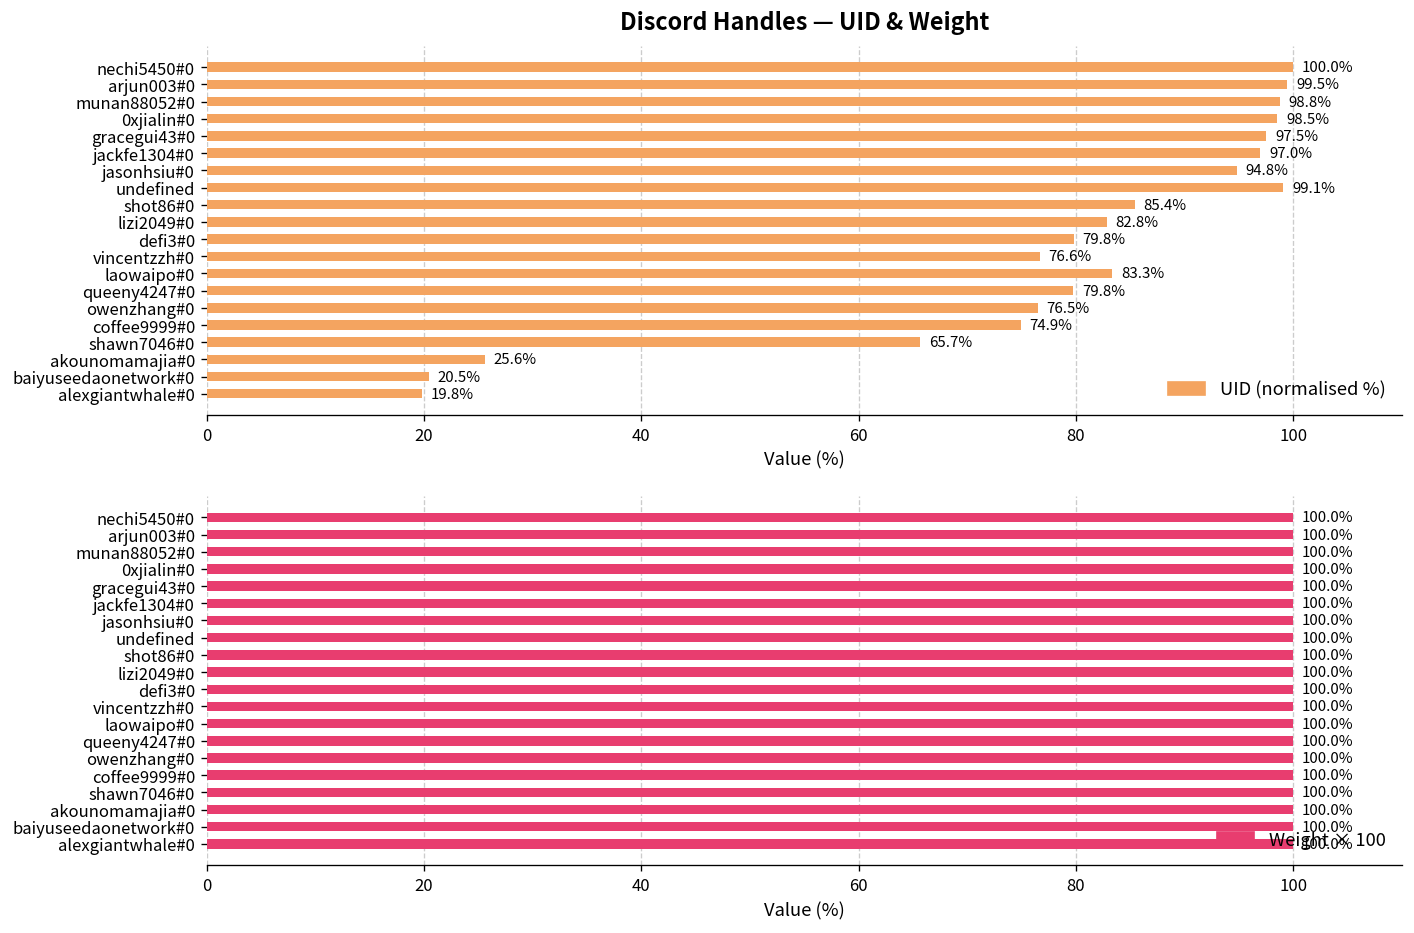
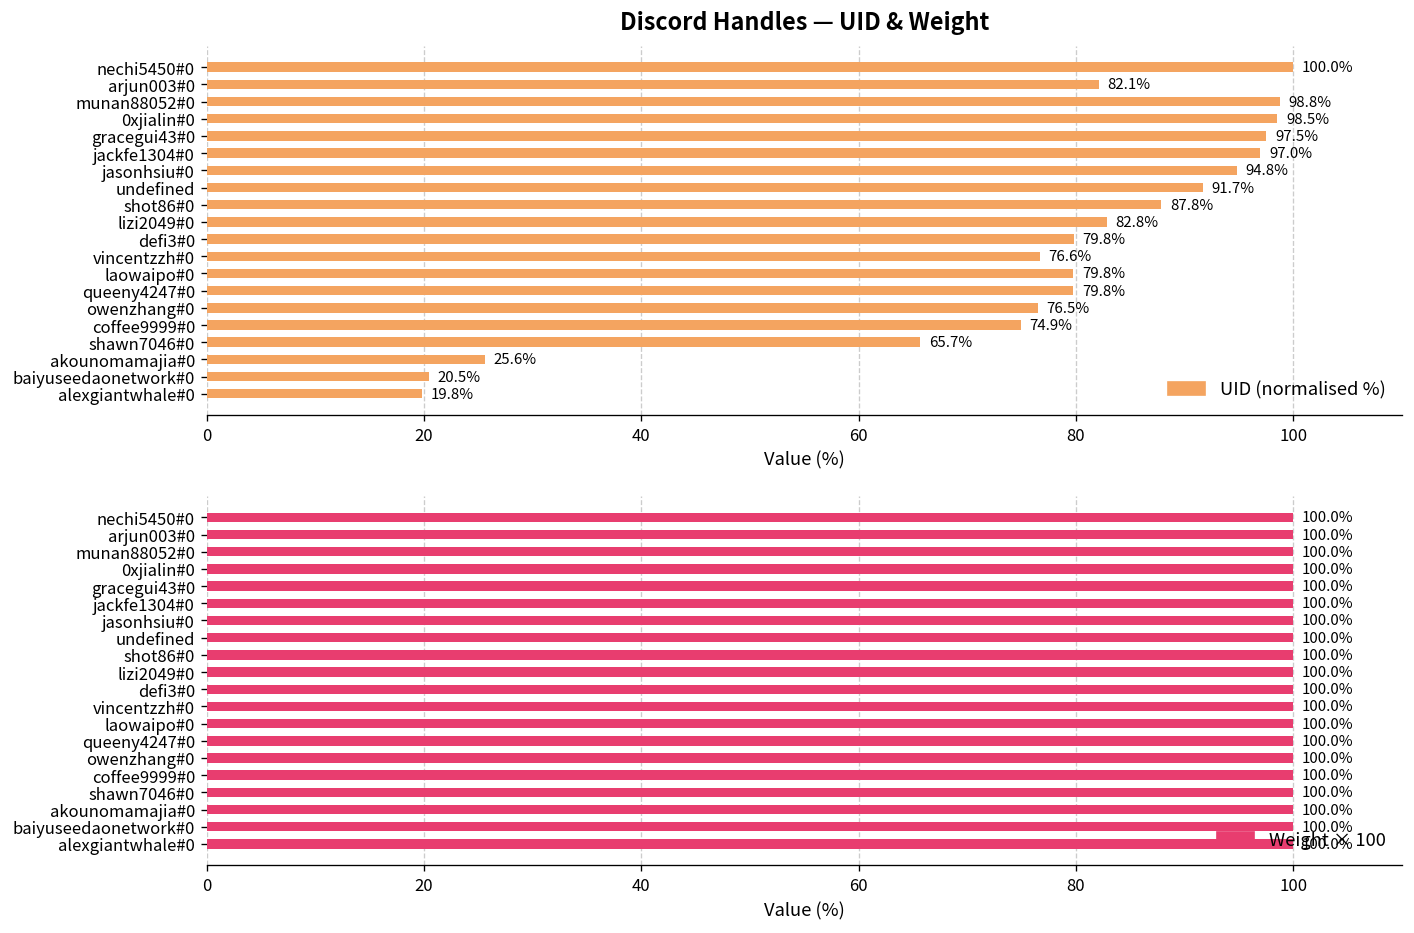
Discord Handles — UID & Weight, arjun003#0: 99.5% -> 82.1%
Discord Handles — UID & Weight, undefined: 99.1% -> 91.7%
Discord Handles — UID & Weight, shot86#0: 85.4% -> 87.8%
Discord Handles — UID & Weight, laowaipo#0: 83.3% -> 79.8%
